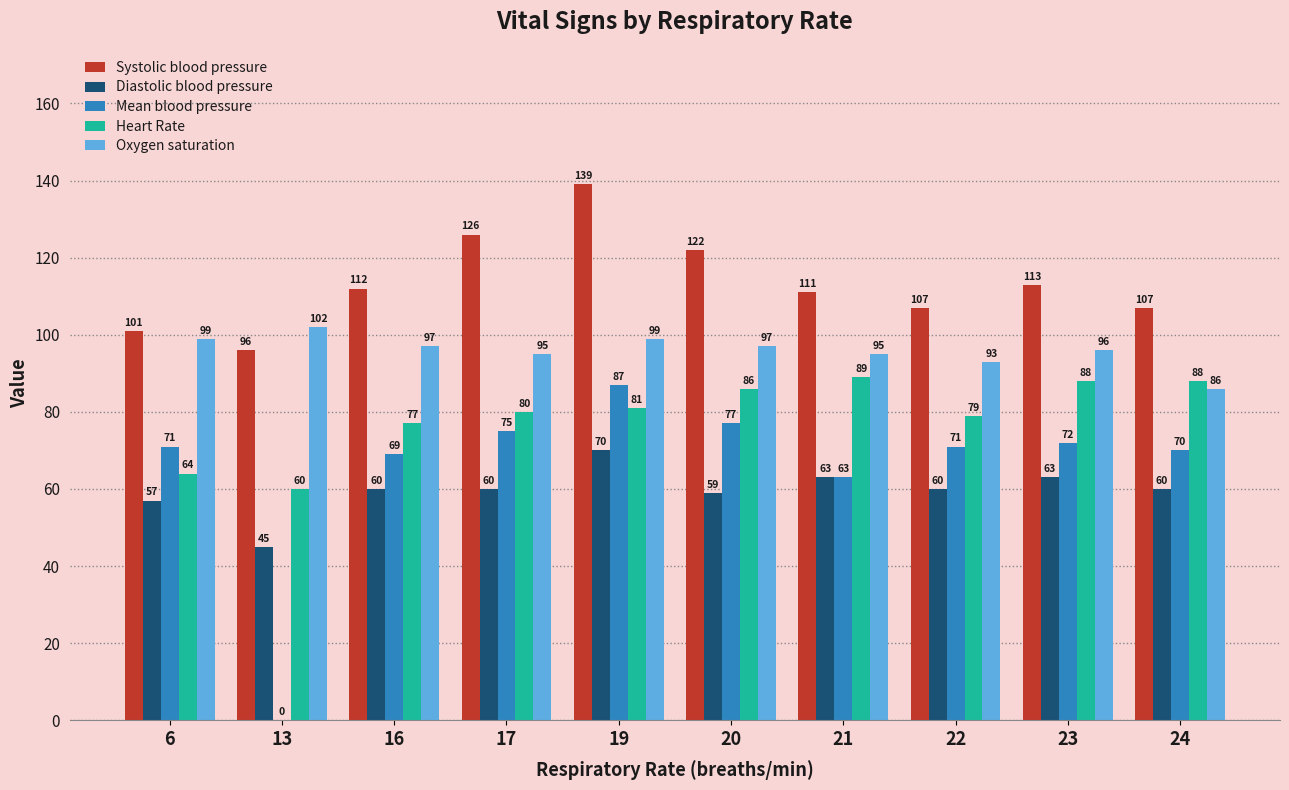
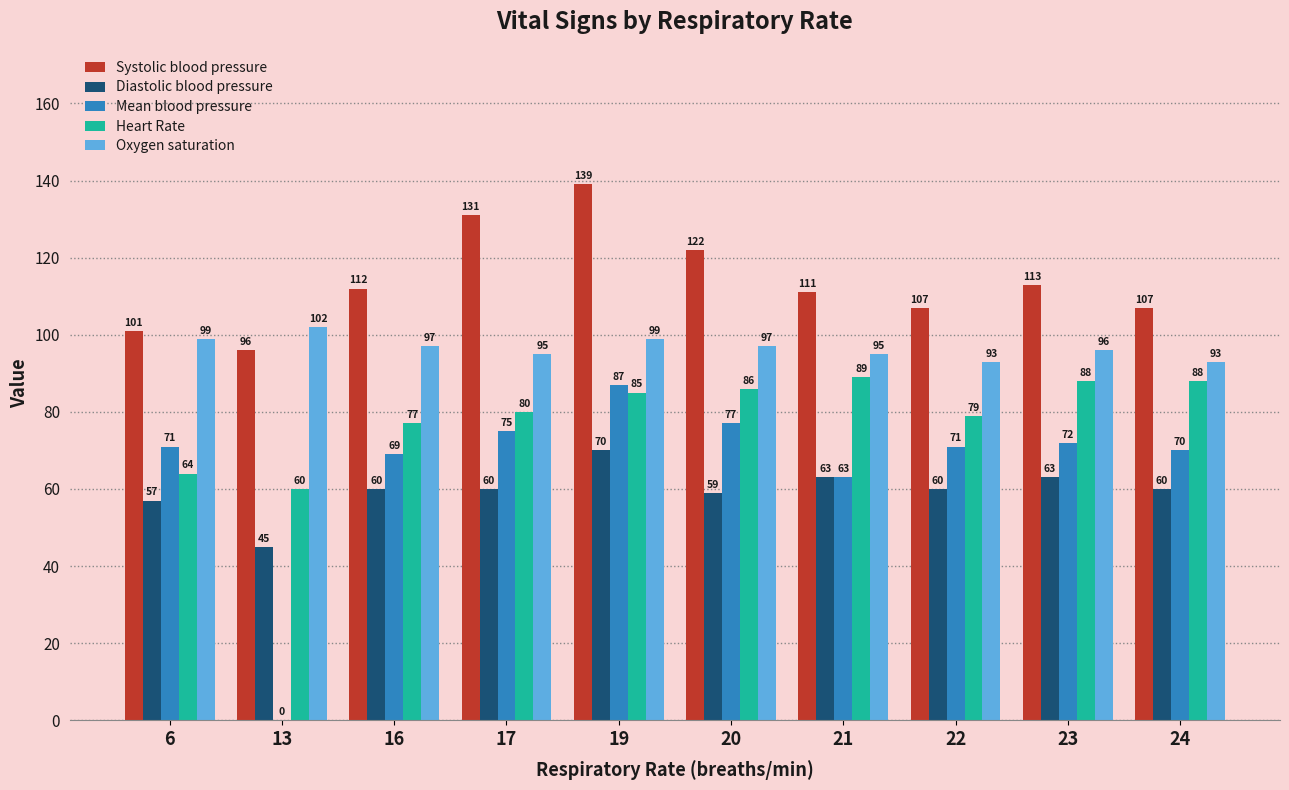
Systolic blood pressure, 17: 126 -> 131
Heart Rate, 19: 81 -> 85
Oxygen saturation, 24: 86 -> 93
